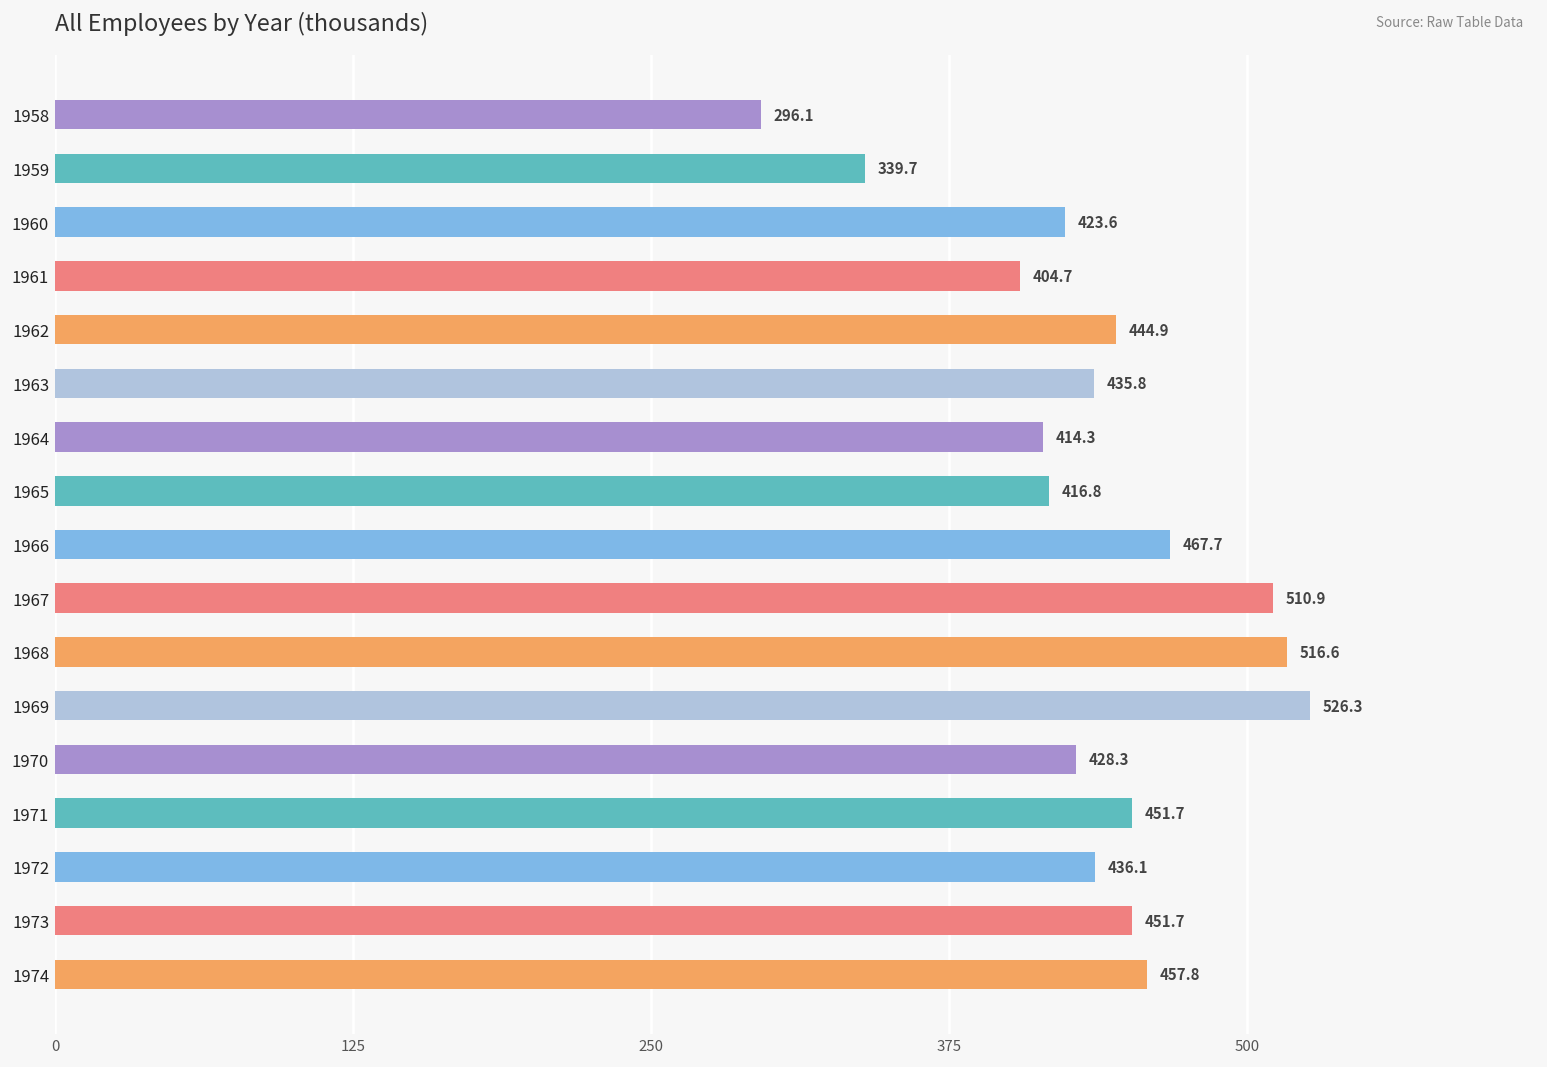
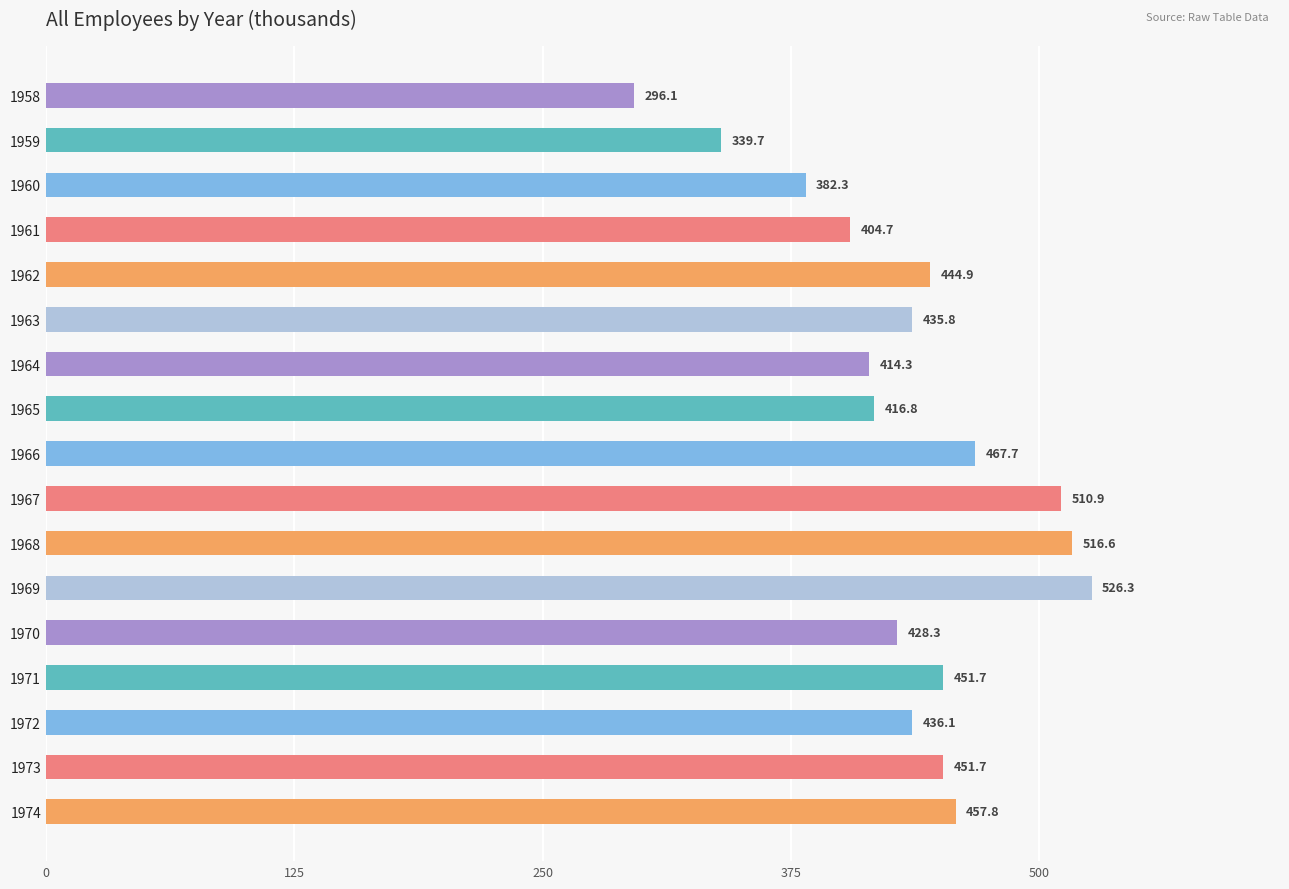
1960: 423.6 -> 382.3
